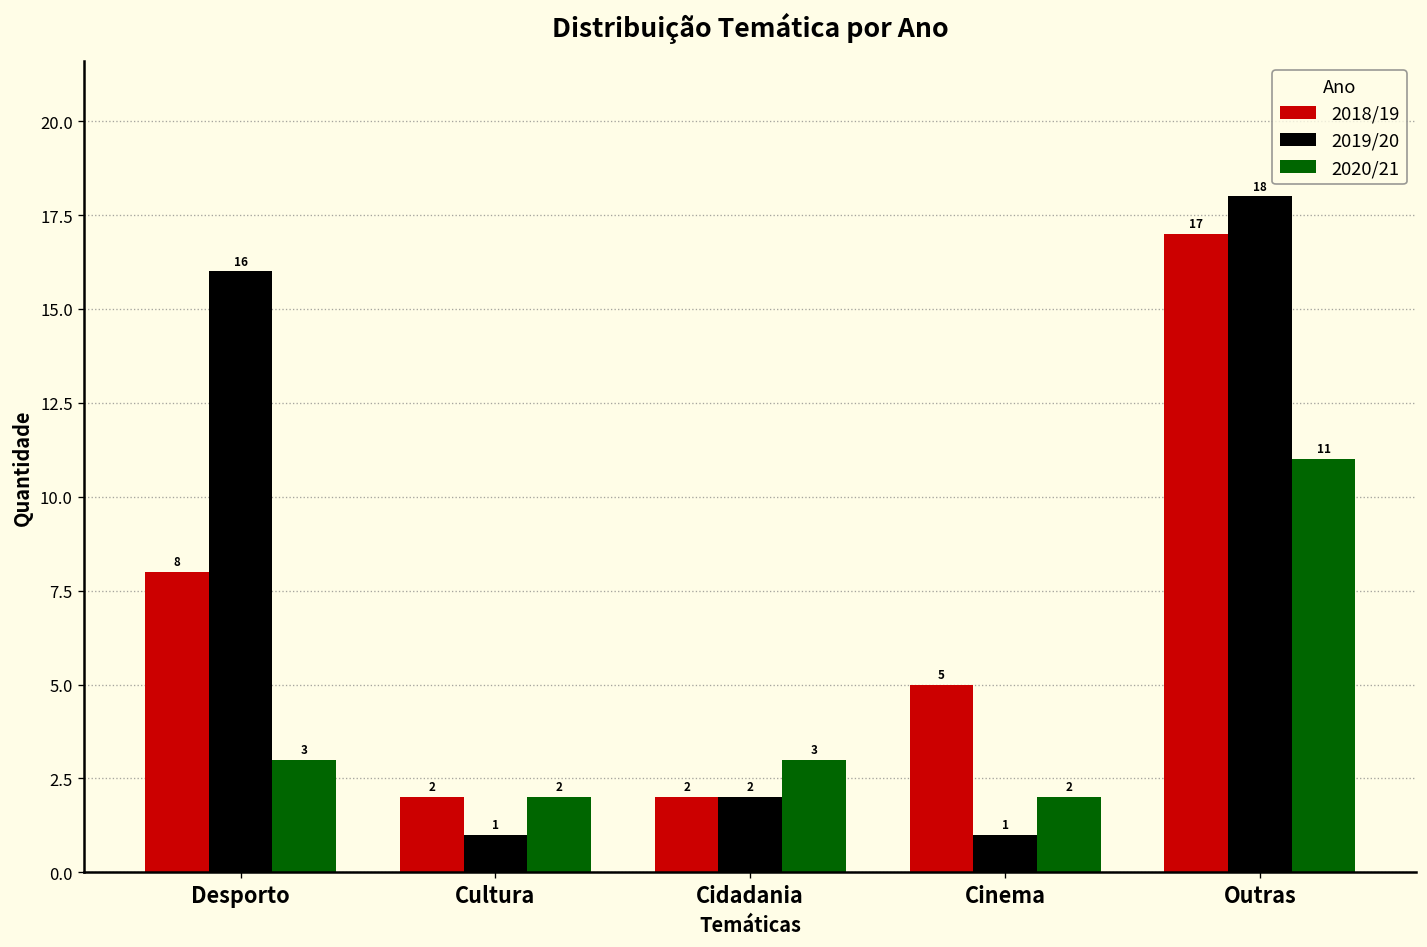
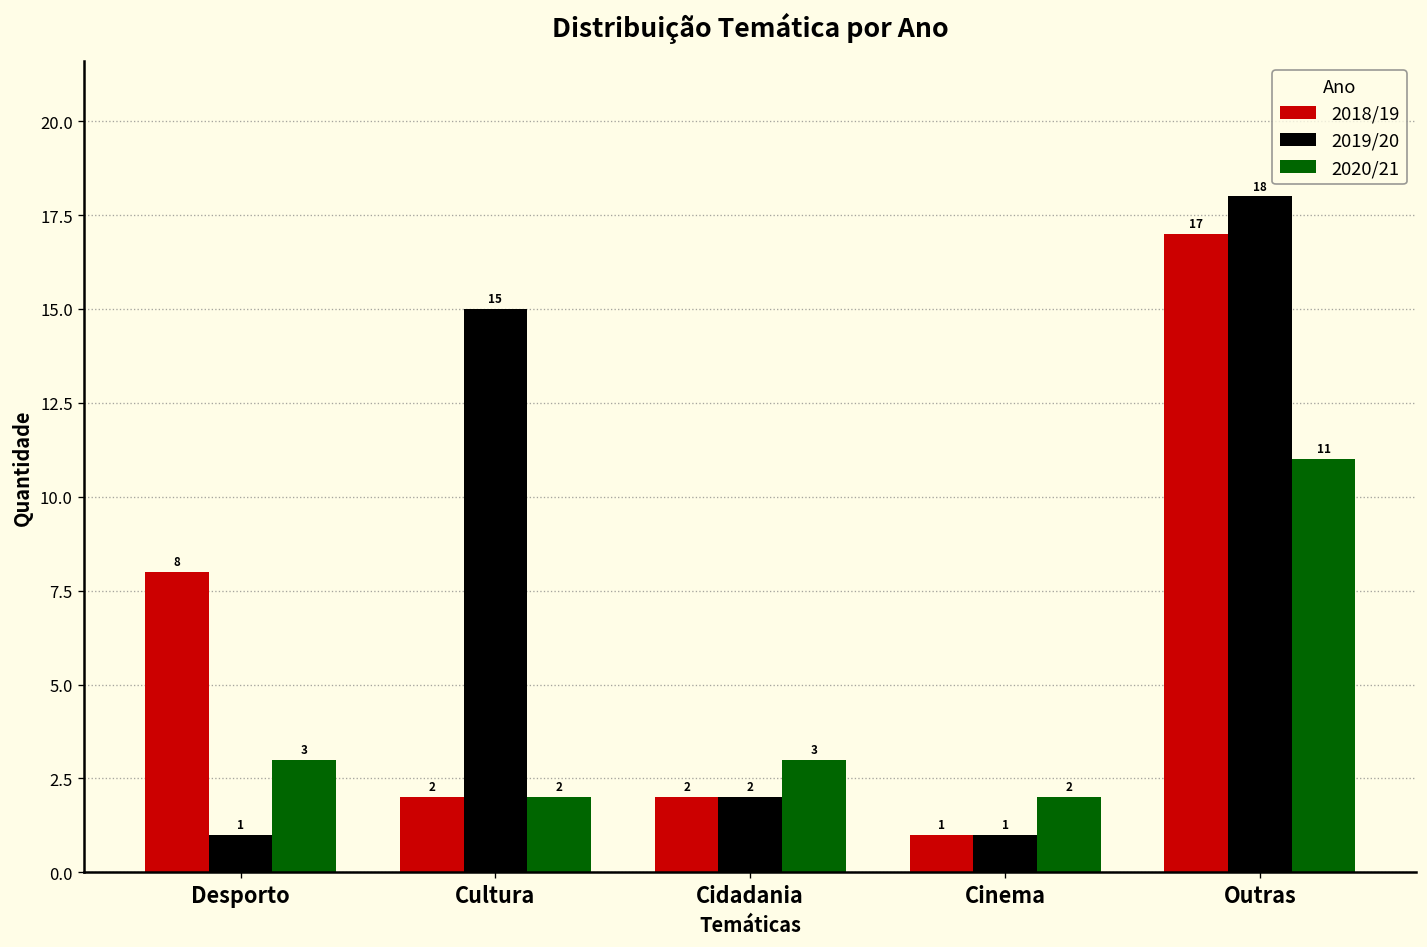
2019/20, Desporto: 16 -> 1
2019/20, Cultura: 1 -> 15
2018/19, Cinema: 5 -> 1
